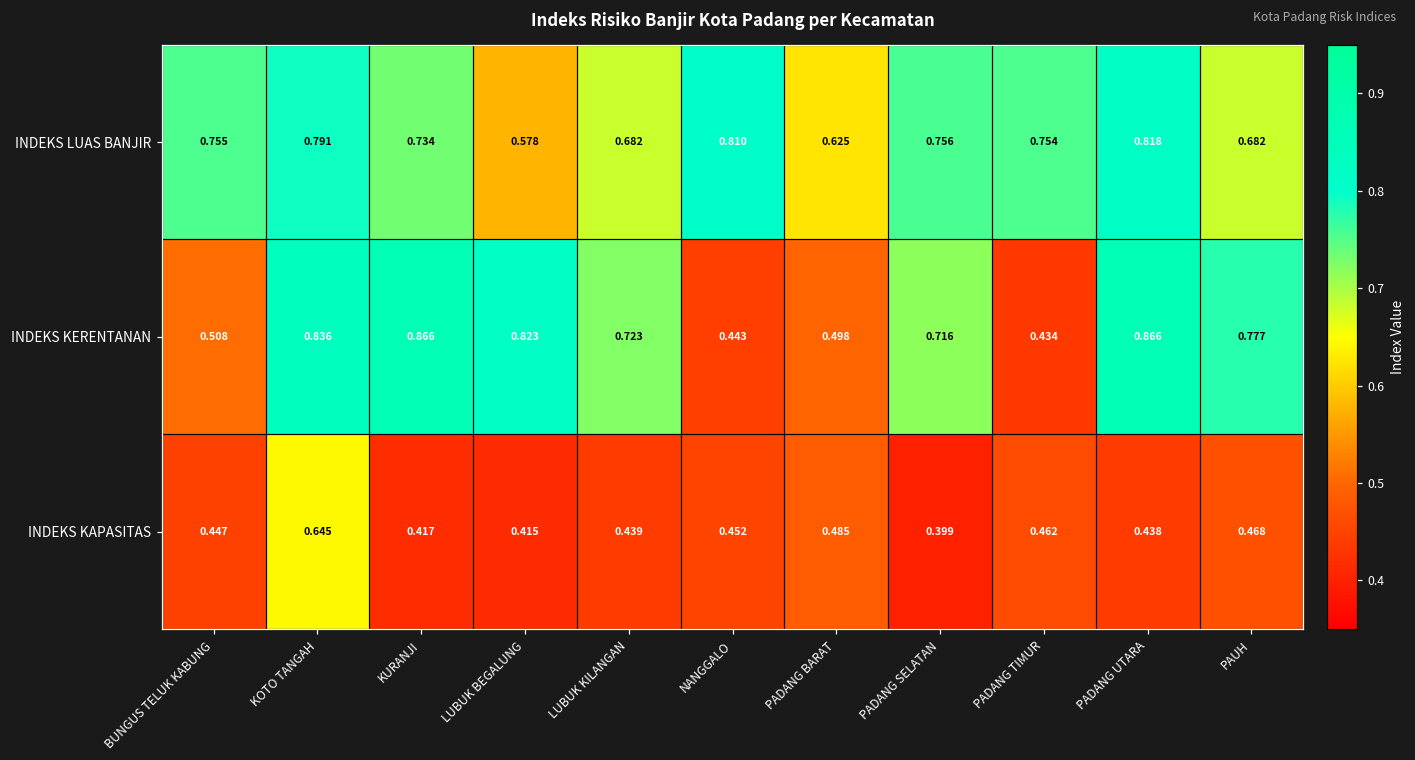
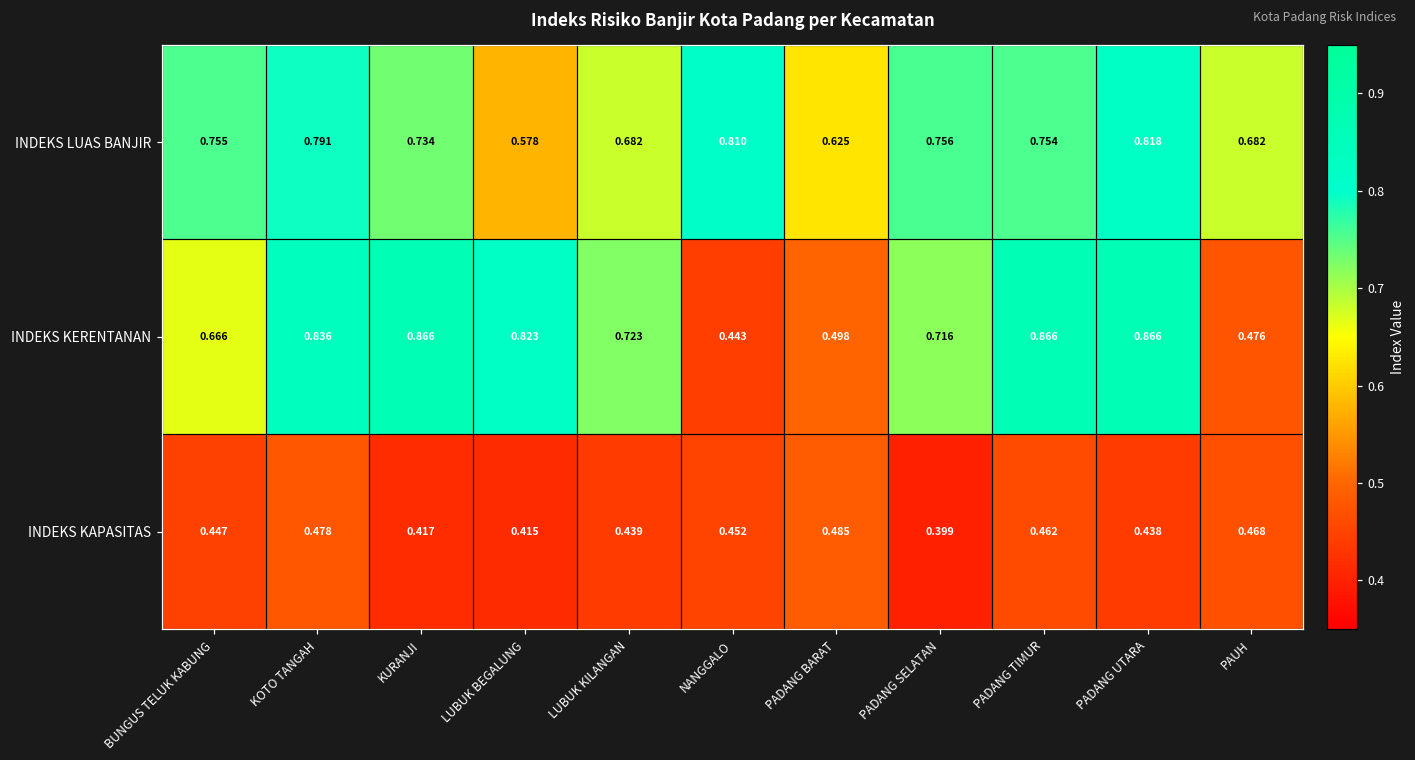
INDEKS KERENTANAN, BUNGUS TELUK KABUNG: 0.508 -> 0.666
INDEKS KERENTANAN, PADANG TIMUR: 0.434 -> 0.866
INDEKS KERENTANAN, PAUH: 0.777 -> 0.476
INDEKS KAPASITAS, KOTO TANGAH: 0.645 -> 0.478
